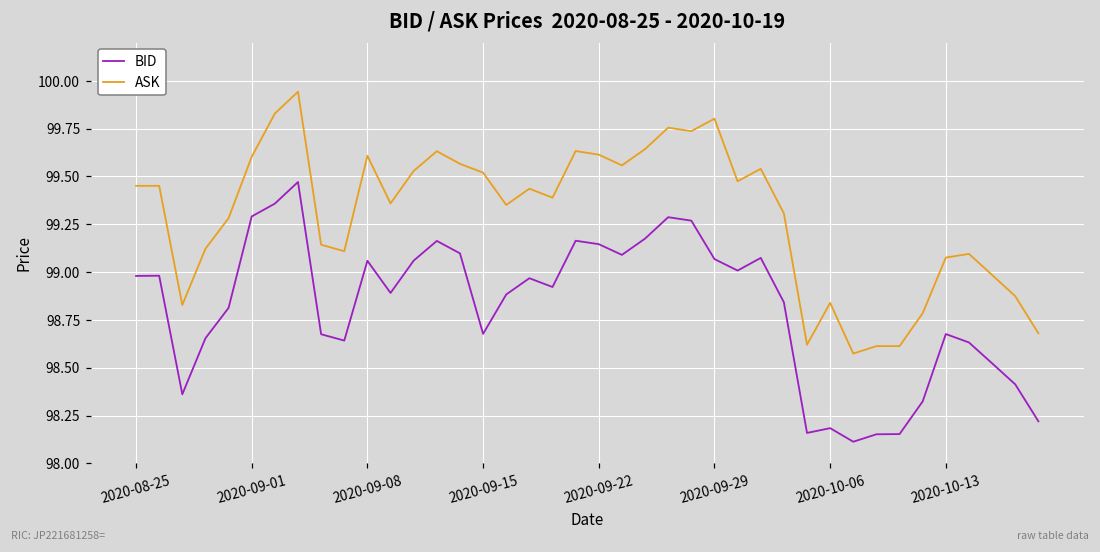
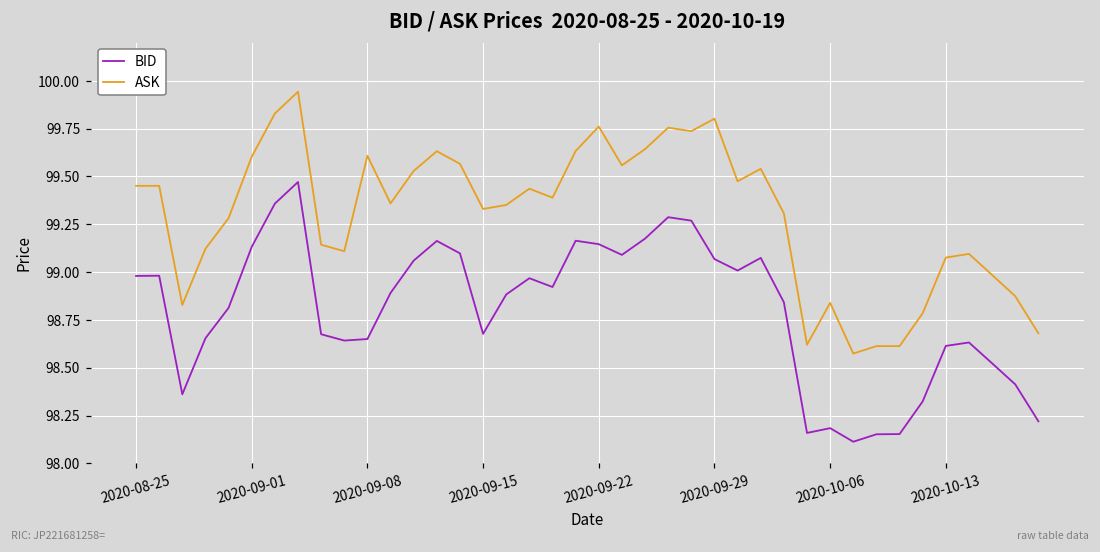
BID, 2020-09-01: 99.29 -> 99.13
BID, 2020-09-08: 99.06 -> 98.65
ASK, 2020-09-15: 99.52 -> 99.33
ASK, 2020-09-22: 99.61 -> 99.76
BID, 2020-10-13: 98.68 -> 98.61
